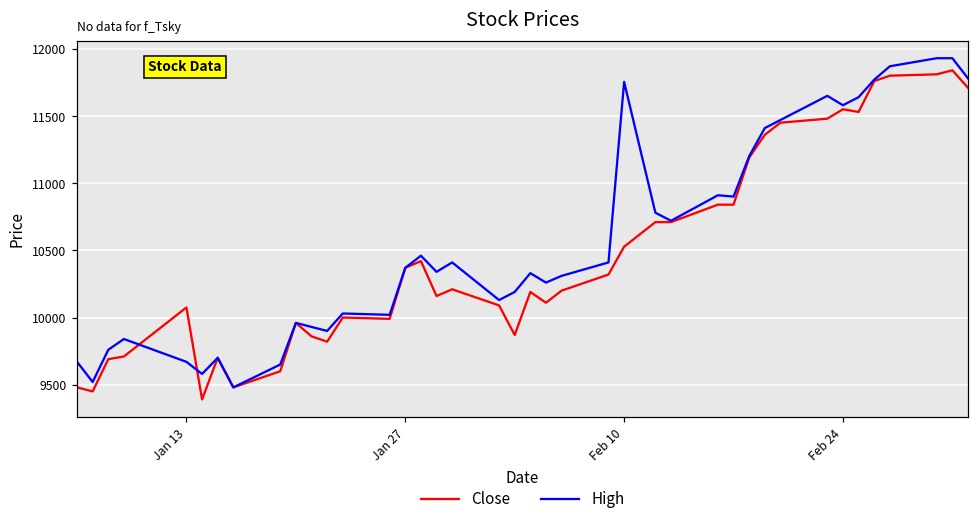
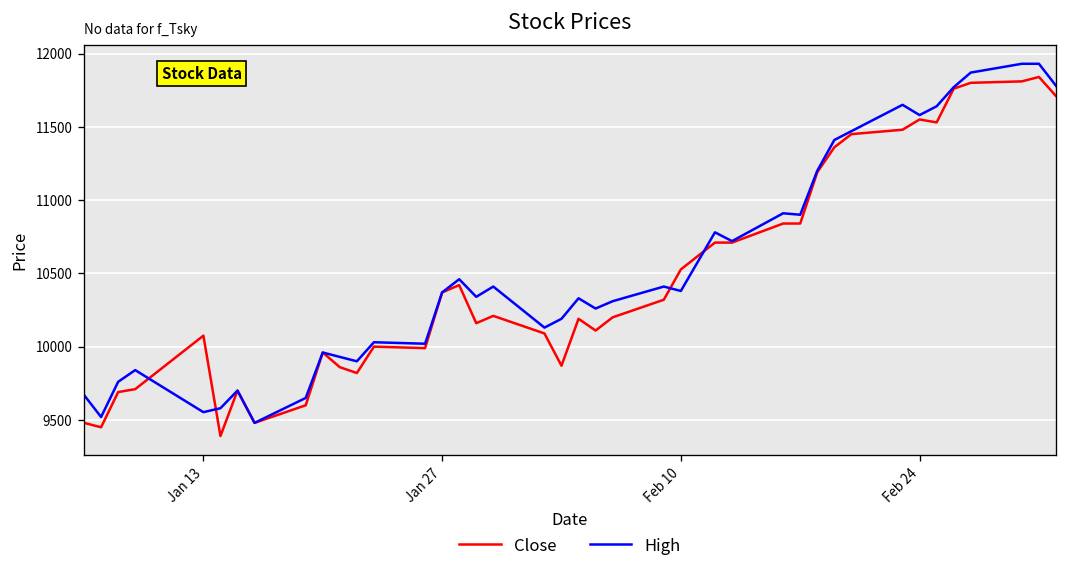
High, Jan 13: 9670 -> 9550
High, Feb 10: 11750 -> 10380
